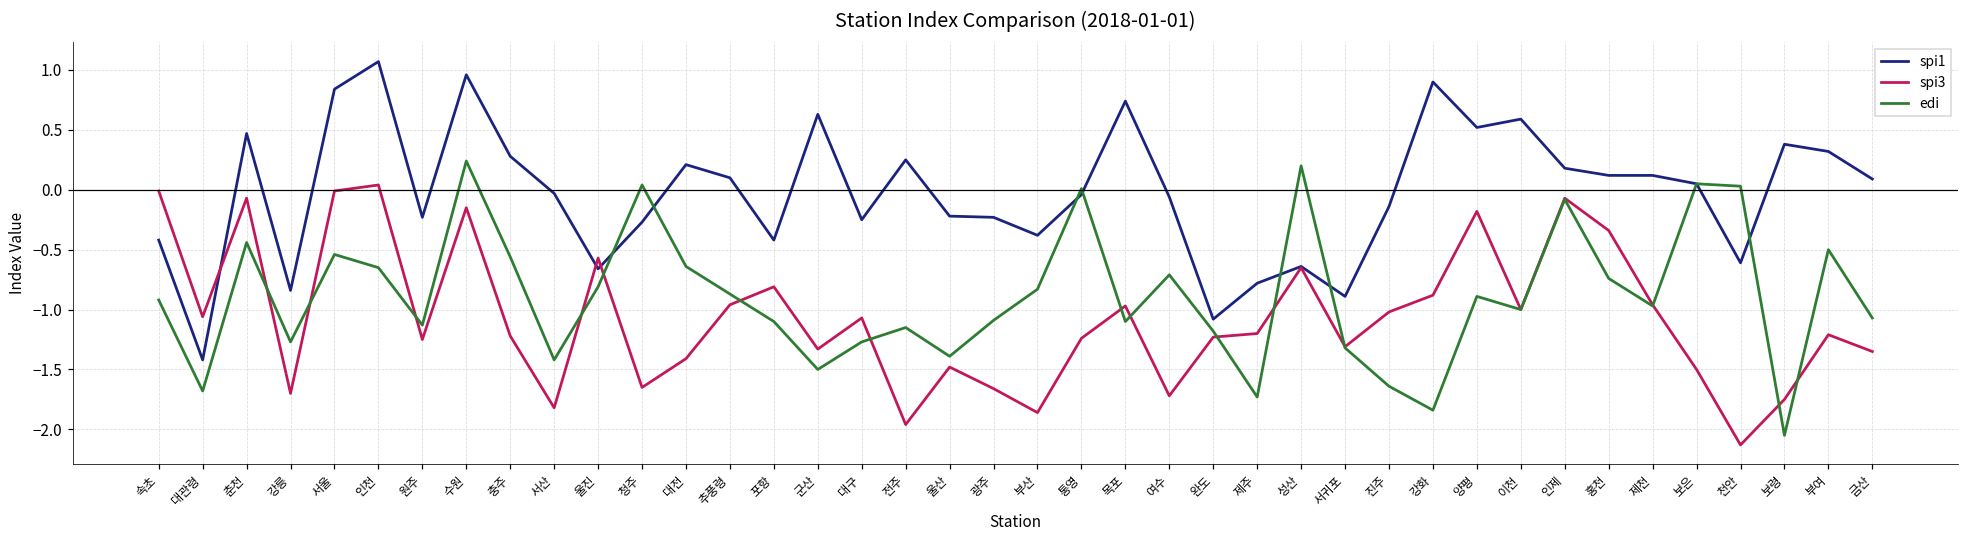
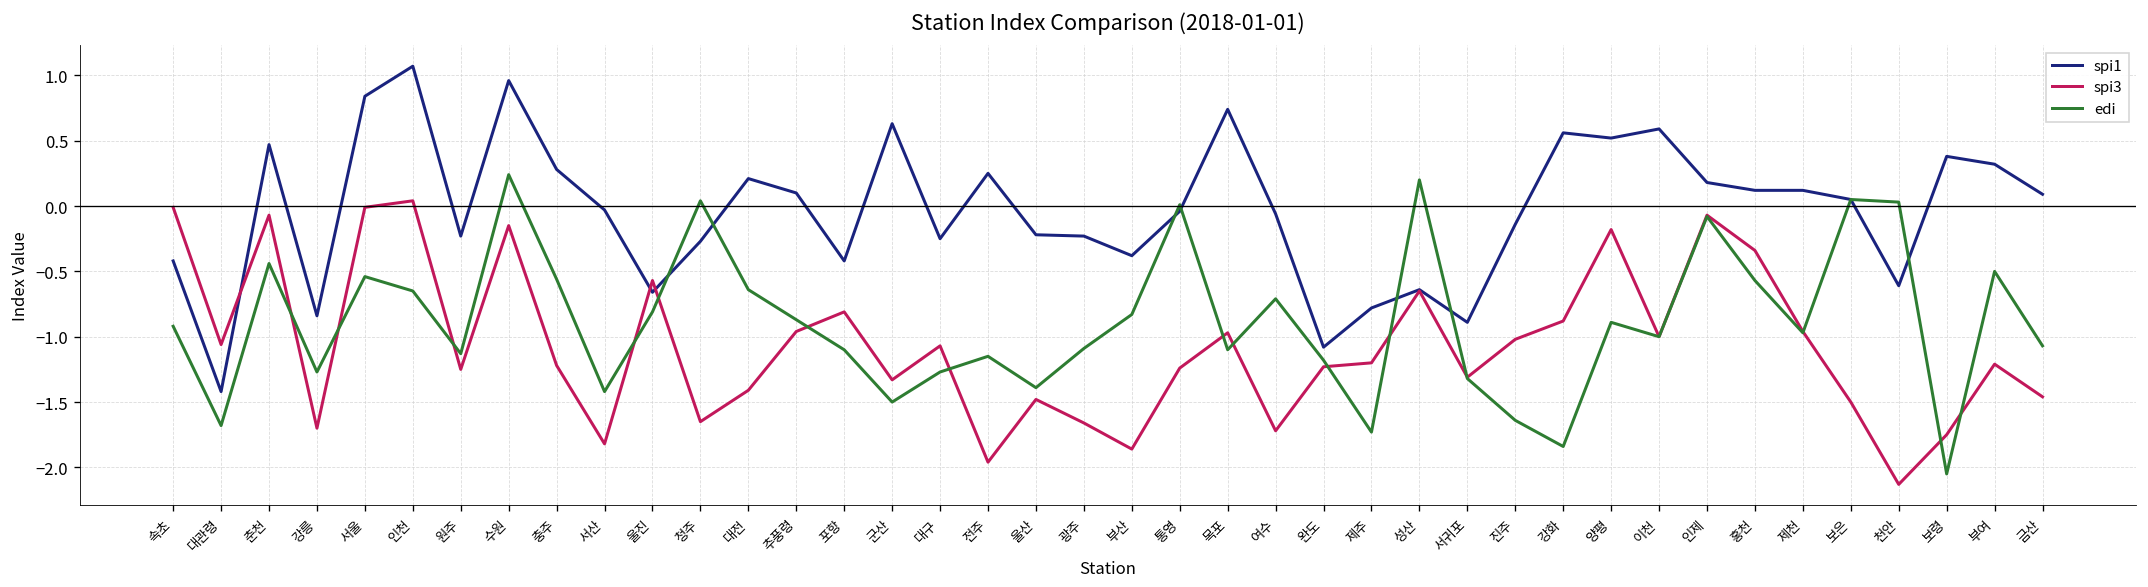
spi1, 강화: 0.90 -> 0.56
edi, 홍천: -0.74 -> -0.57
spi3, 금산: -1.35 -> -1.46
